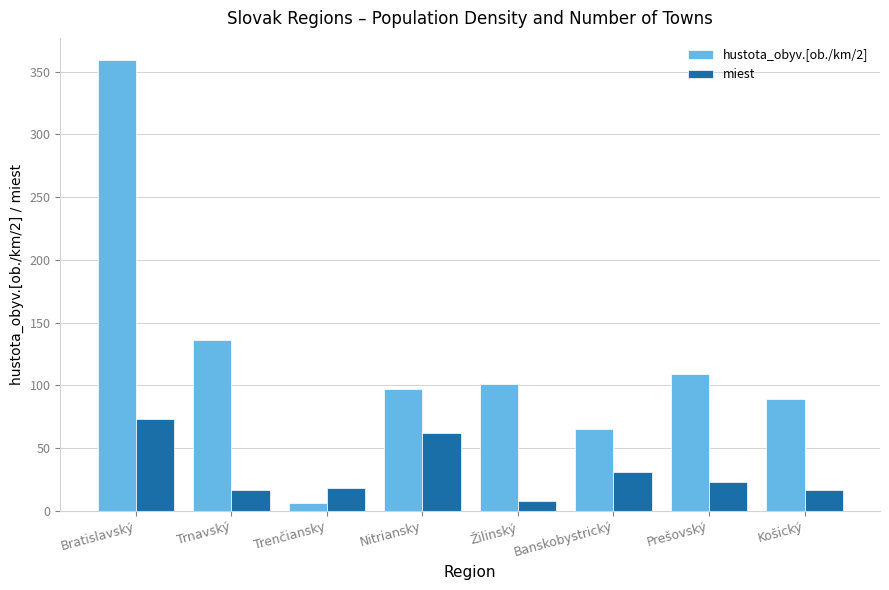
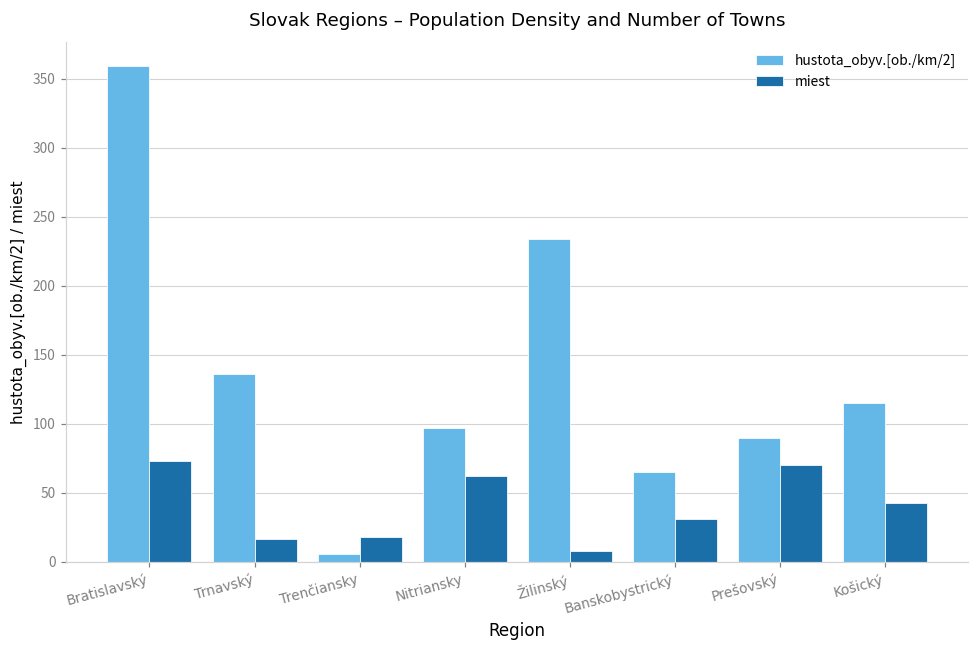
hustota_obyv.[ob./km/2], Žilinský: 101 -> 234
hustota_obyv.[ob./km/2], Prešovský: 109 -> 90
miest, Prešovský: 23 -> 70
hustota_obyv.[ob./km/2], Košický: 89 -> 115
miest, Košický: 17 -> 43
